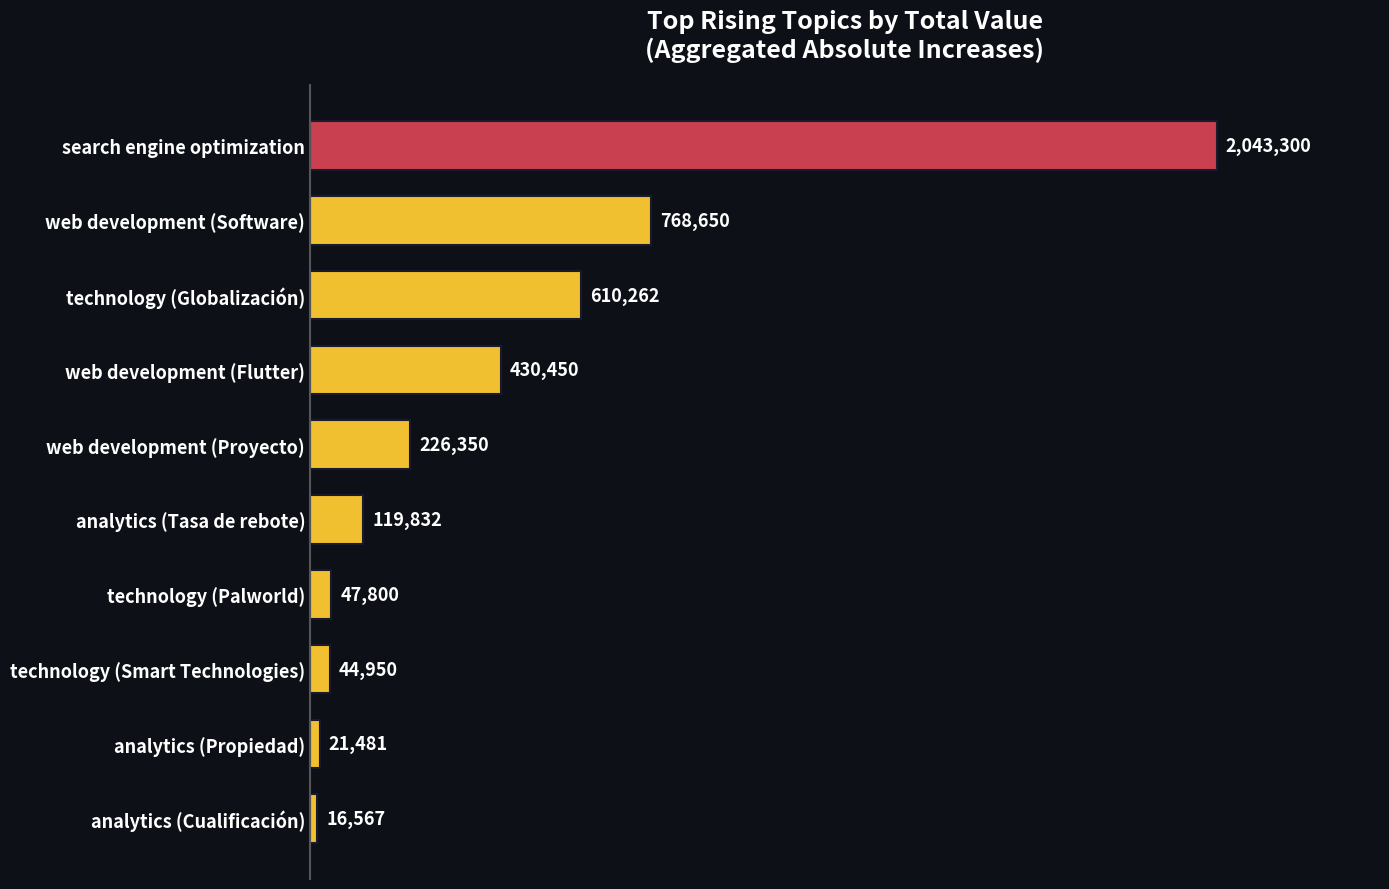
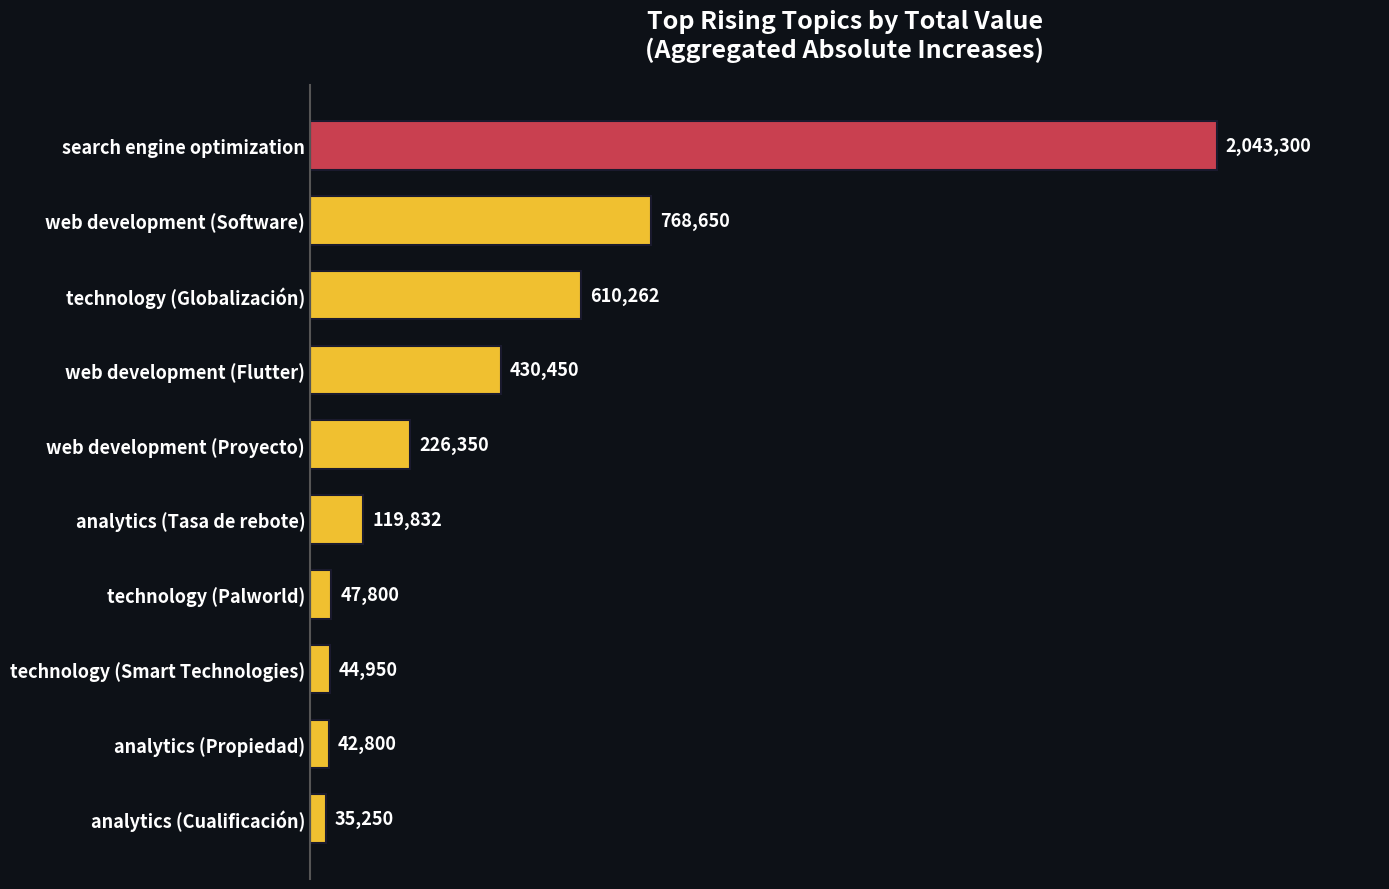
analytics (Propiedad): 21,481 -> 42,800
analytics (Cualificación): 16,567 -> 35,250
